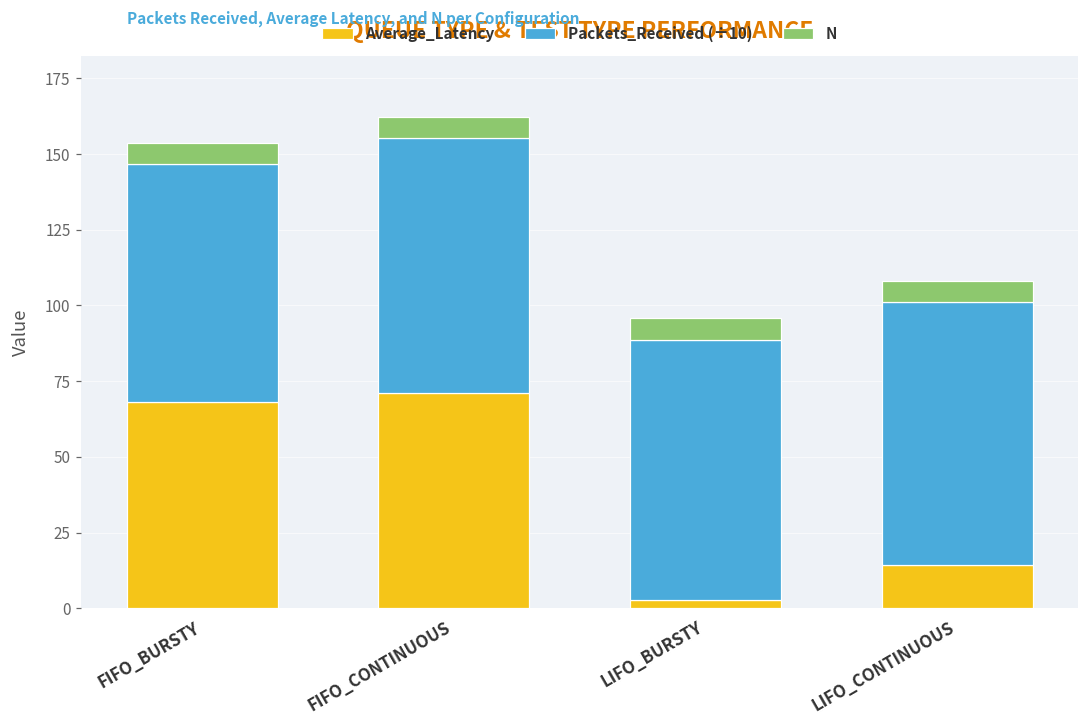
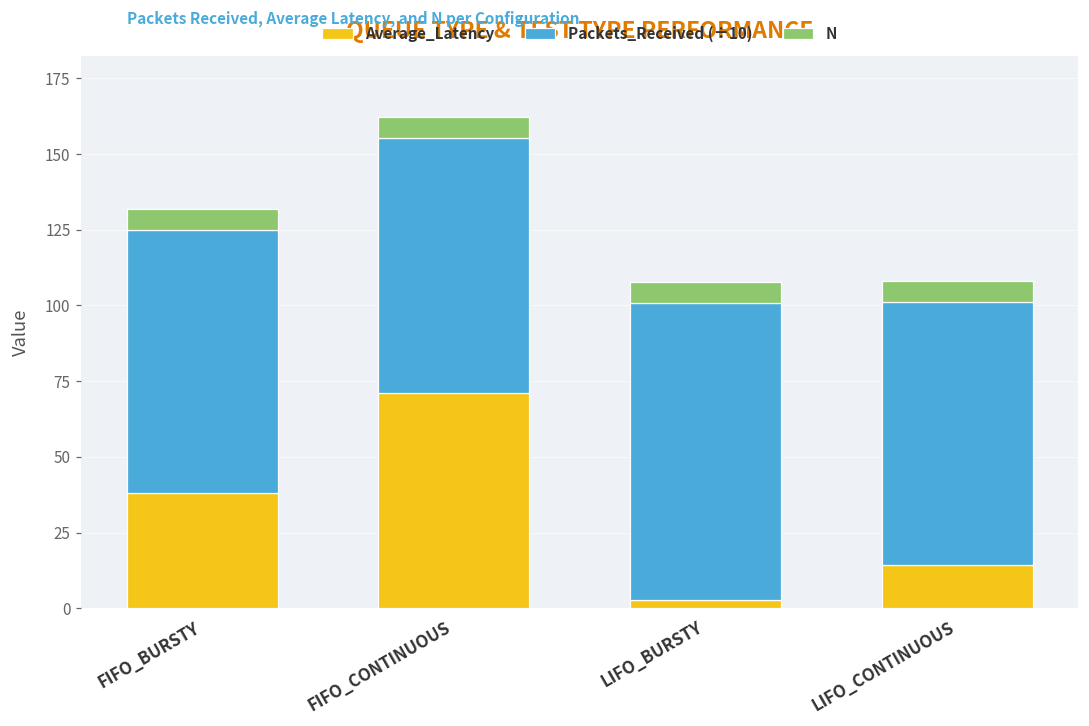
Average_Latency, FIFO_BURSTY: 68 -> 38
Packets_Received (÷10), FIFO_BURSTY: 79 -> 87
Packets_Received (÷10), LIFO_BURSTY: 86 -> 98
